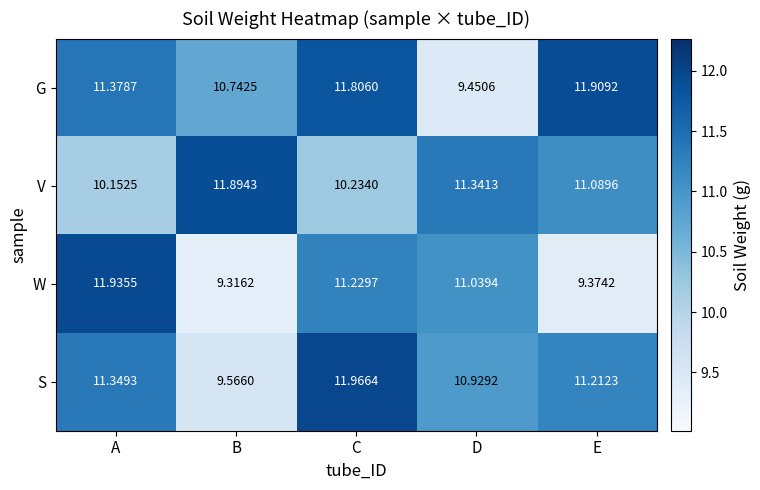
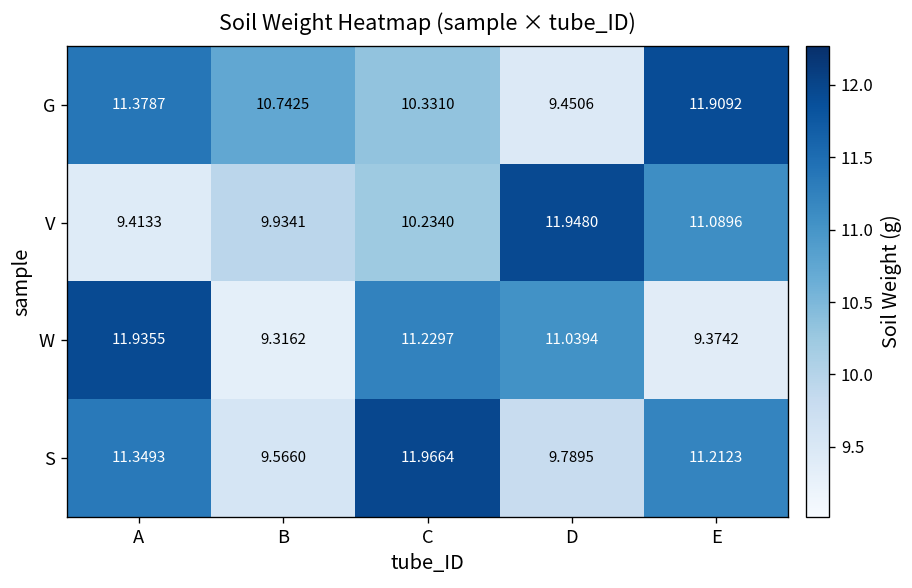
G, C: 11.8060 -> 10.3310
V, A: 10.1525 -> 9.4133
V, B: 11.8943 -> 9.9341
V, D: 11.3413 -> 11.9480
S, D: 10.9292 -> 9.7895
